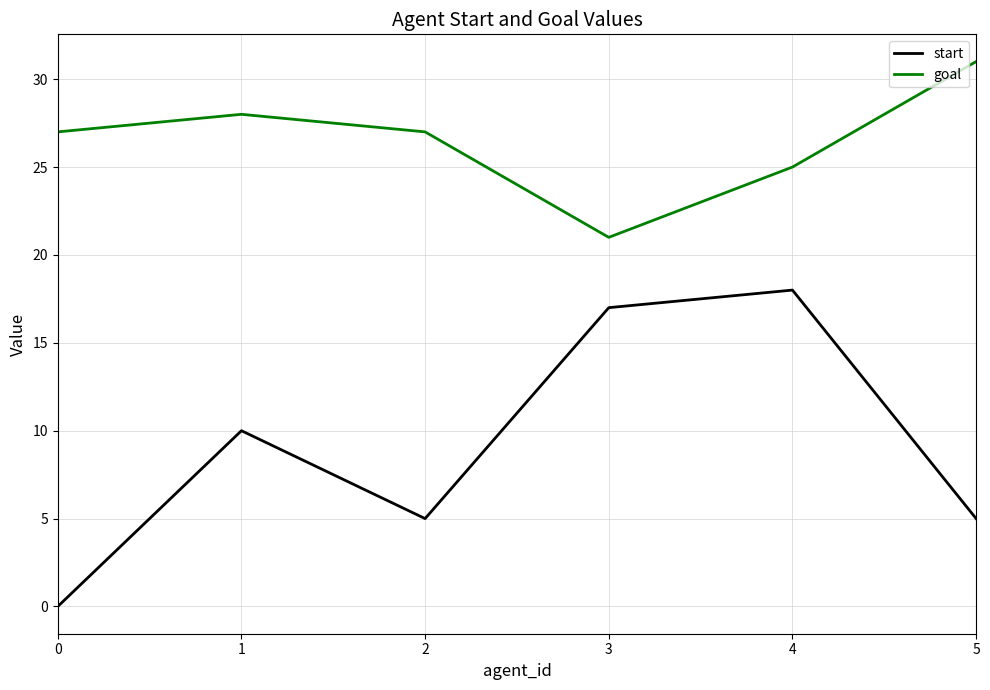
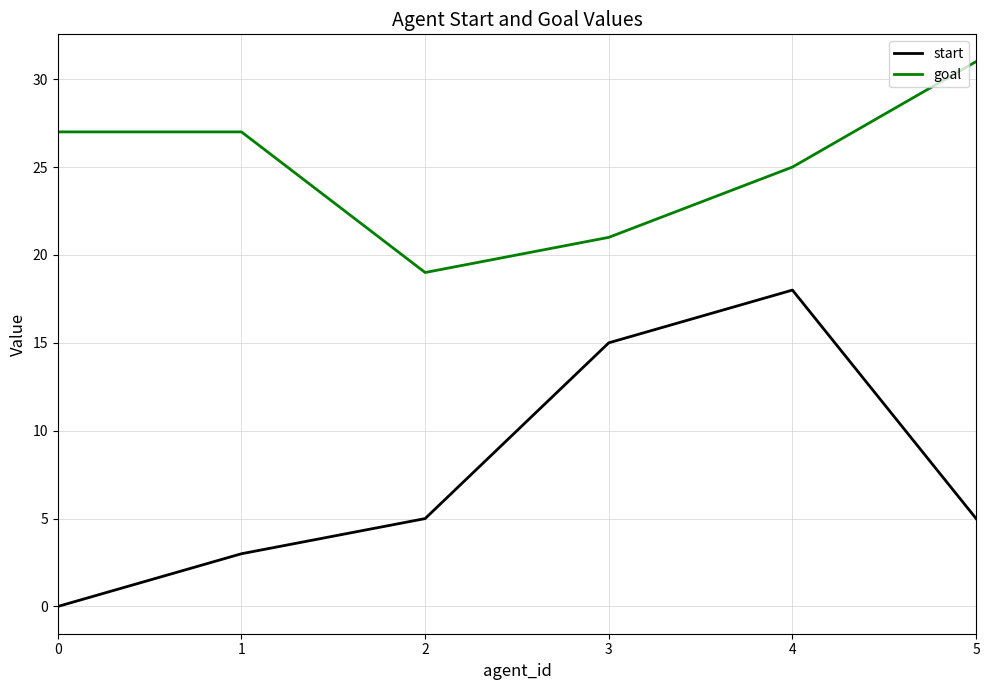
start, 1: 10 -> 3
goal, 1: 28 -> 27
goal, 2: 27 -> 19
start, 3: 17 -> 15
